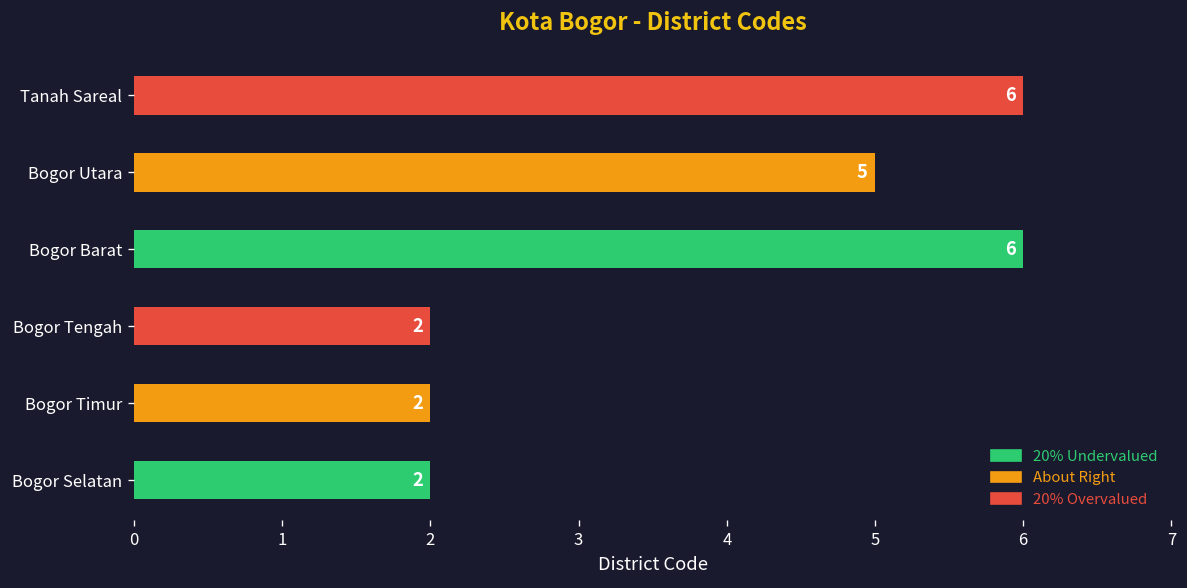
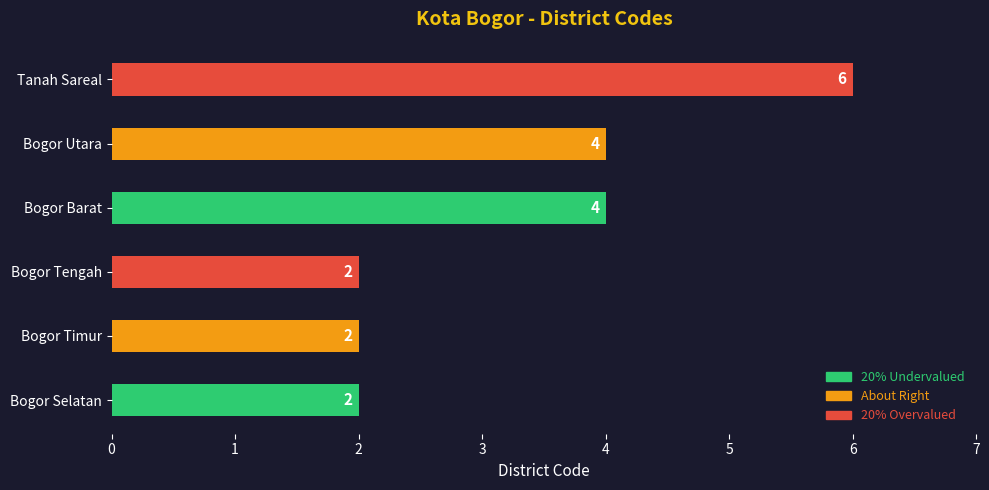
Bogor Utara: 5 -> 4
Bogor Barat: 6 -> 4
